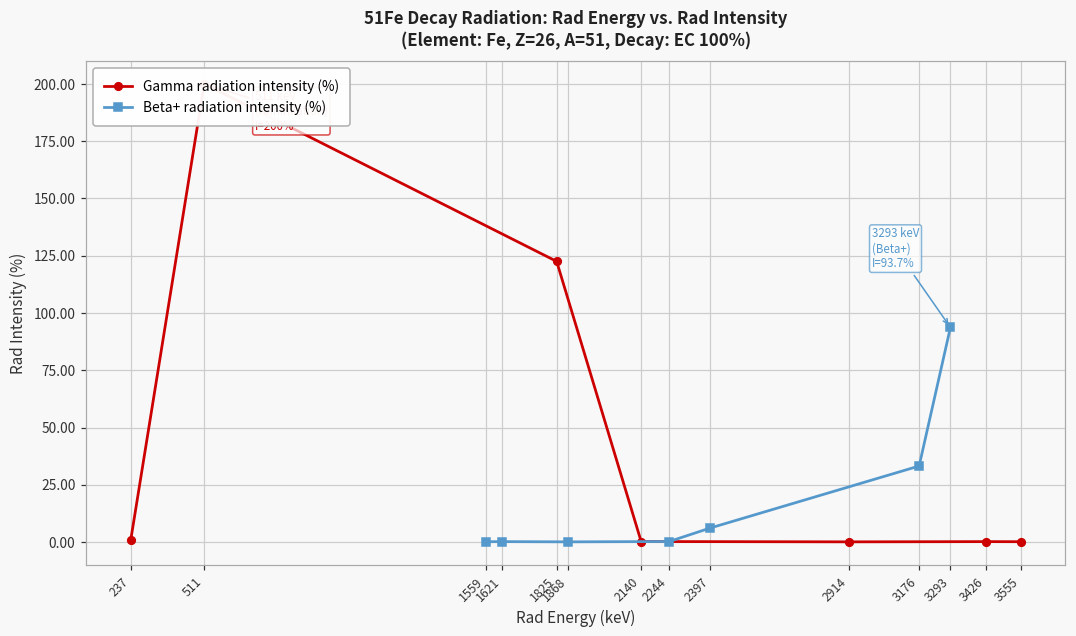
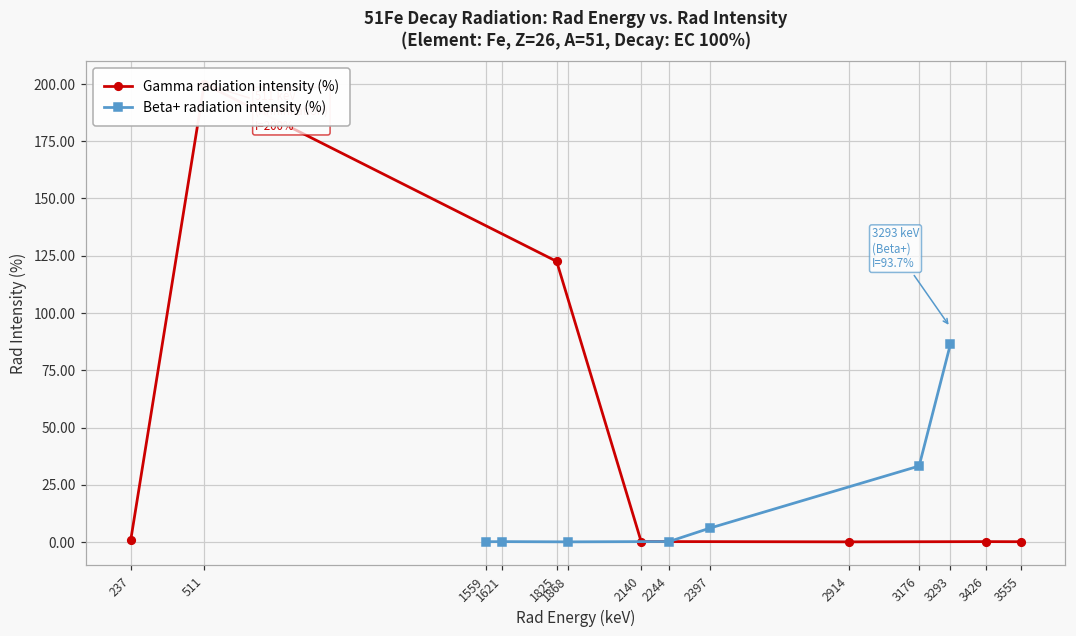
Beta+ radiation intensity (%), 3293: 94 -> 86
